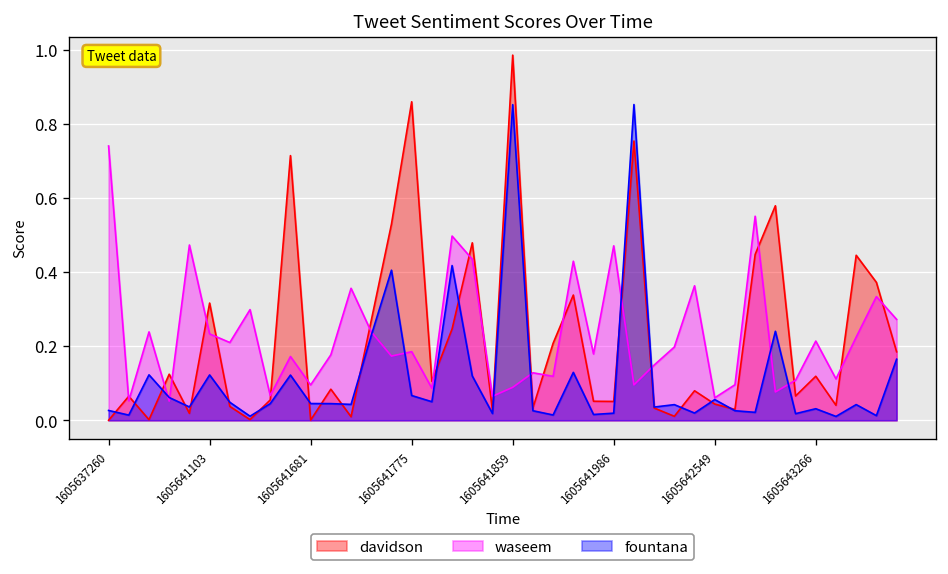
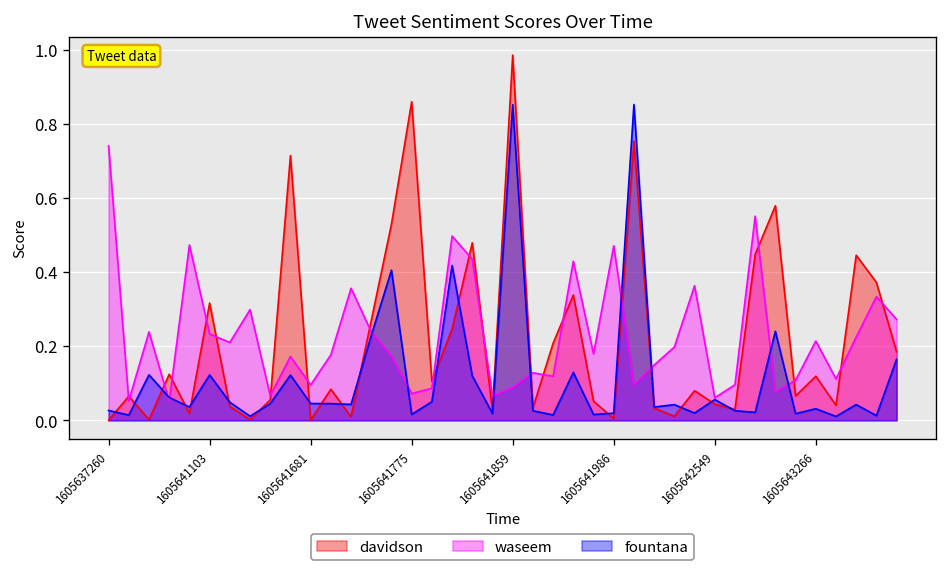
waseem, 1605641775: 0.19 -> 0.07
fountana, 1605641775: 0.07 -> 0.02
davidson, 1605641986: 0.05 -> 0.00
